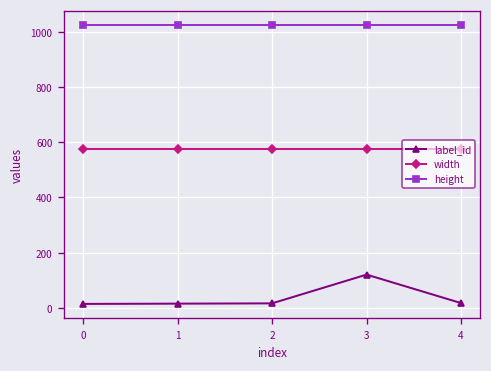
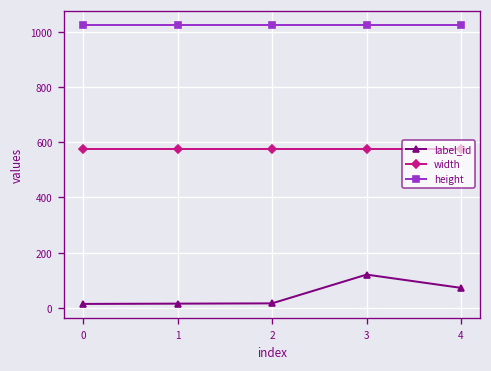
label_id, 4: 20 -> 70
